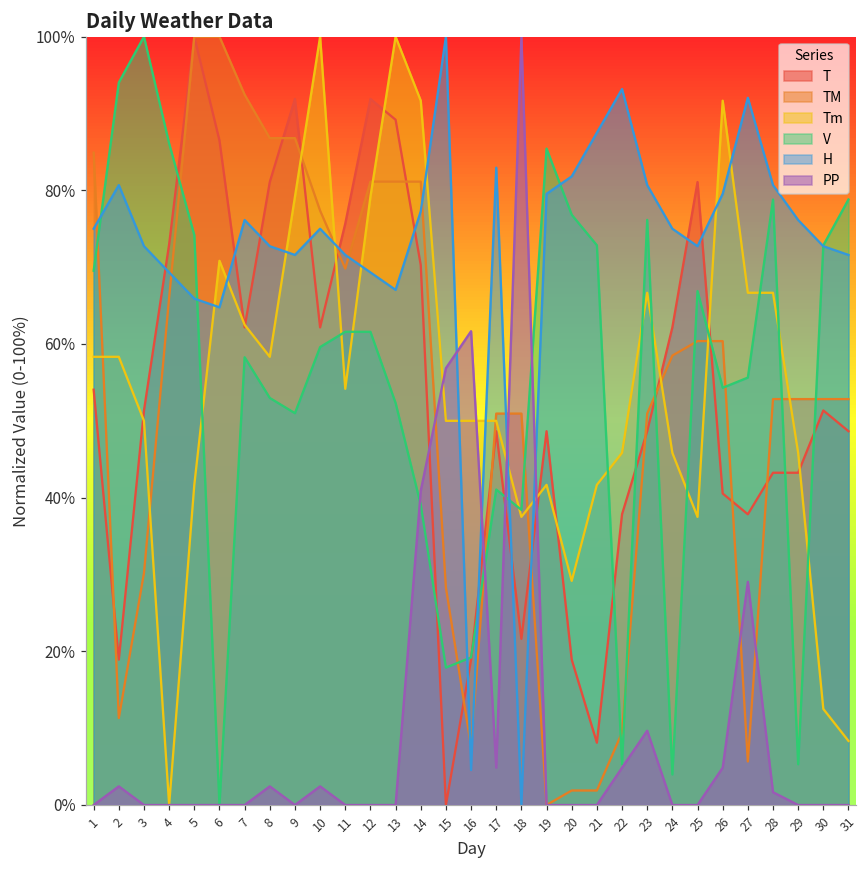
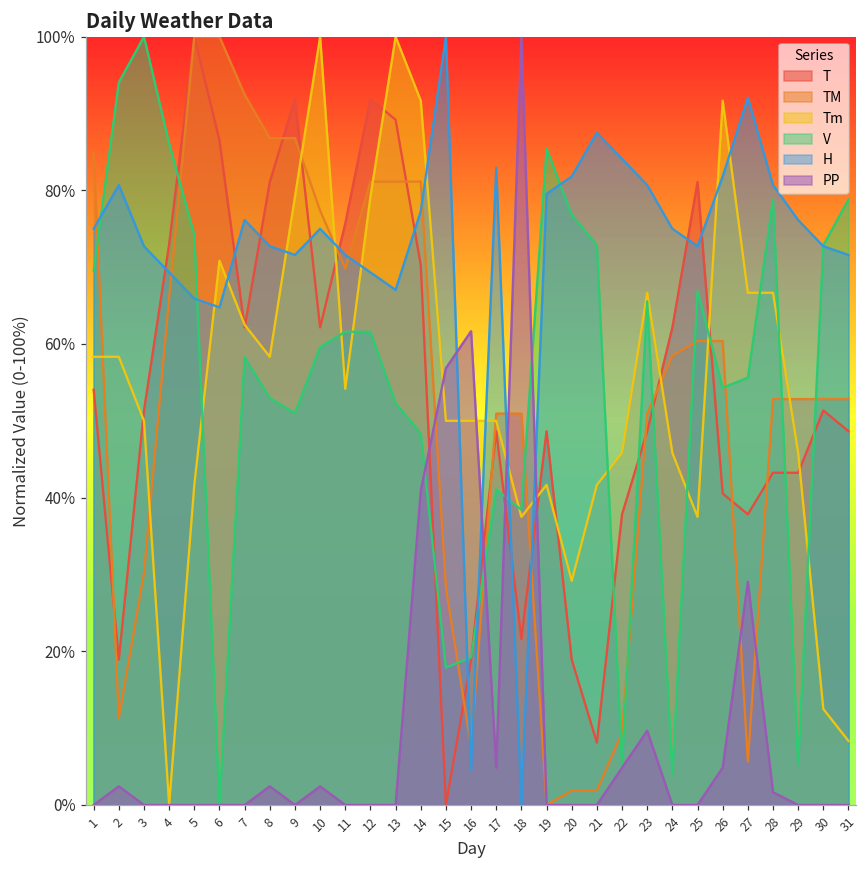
V, 14: 39% -> 48%
H, 22: 93% -> 84%
V, 23: 76% -> 66%
H, 26: 80% -> 82%
